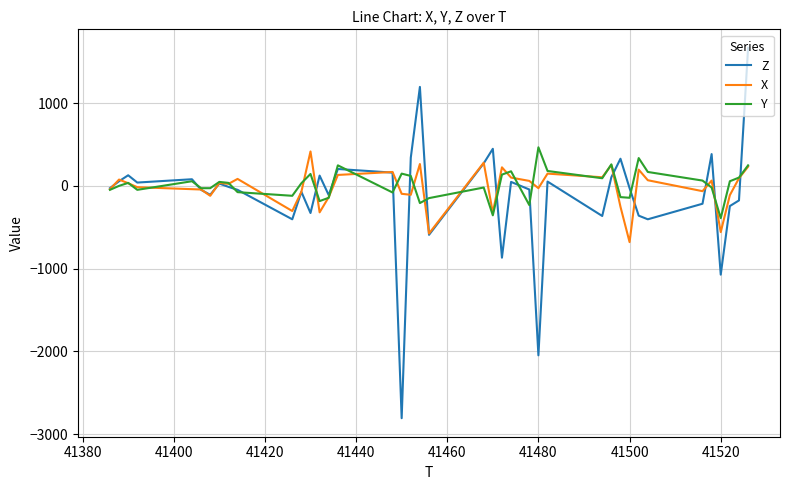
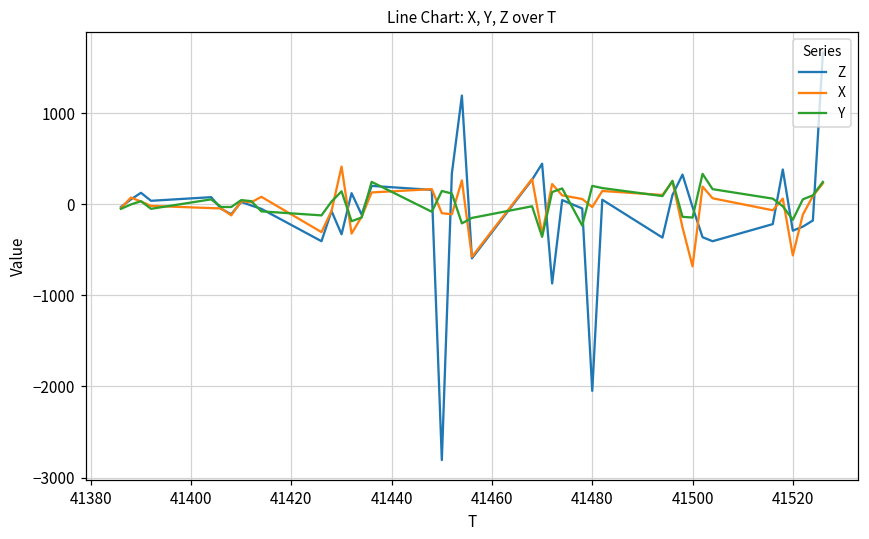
Y, 41480: 500 -> 200
Z, 41520: -1100 -> -300
Y, 41520: -400 -> -200
